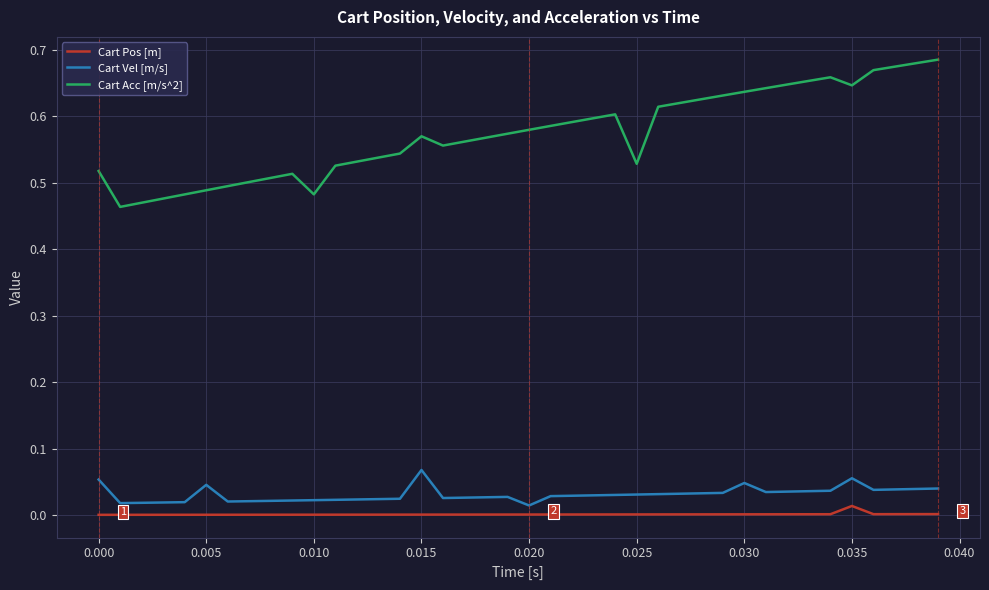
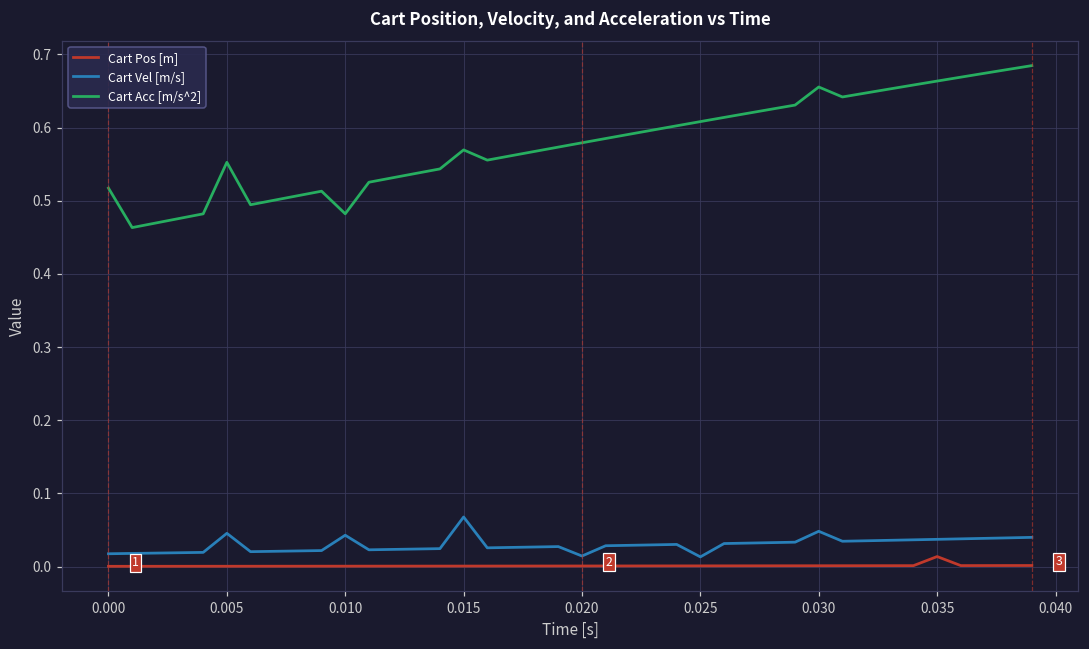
Cart Vel [m/s], 0.000: 0.05 -> 0.02
Cart Acc [m/s^2], 0.005: 0.49 -> 0.55
Cart Vel [m/s], 0.010: 0.02 -> 0.04
Cart Vel [m/s], 0.025: 0.03 -> 0.01
Cart Acc [m/s^2], 0.025: 0.53 -> 0.61
Cart Acc [m/s^2], 0.030: 0.64 -> 0.66
Cart Vel [m/s], 0.035: 0.06 -> 0.04
Cart Acc [m/s^2], 0.035: 0.65 -> 0.66
